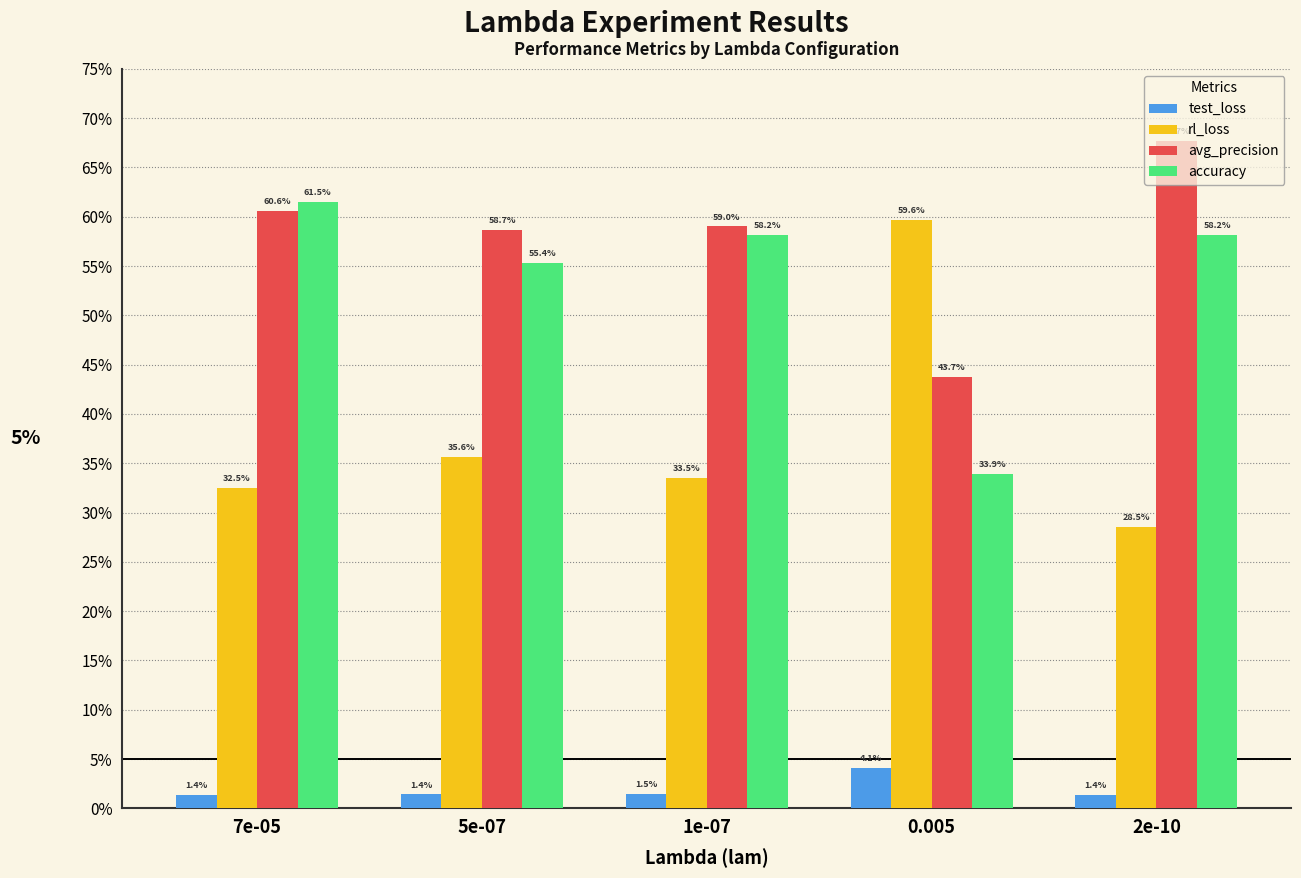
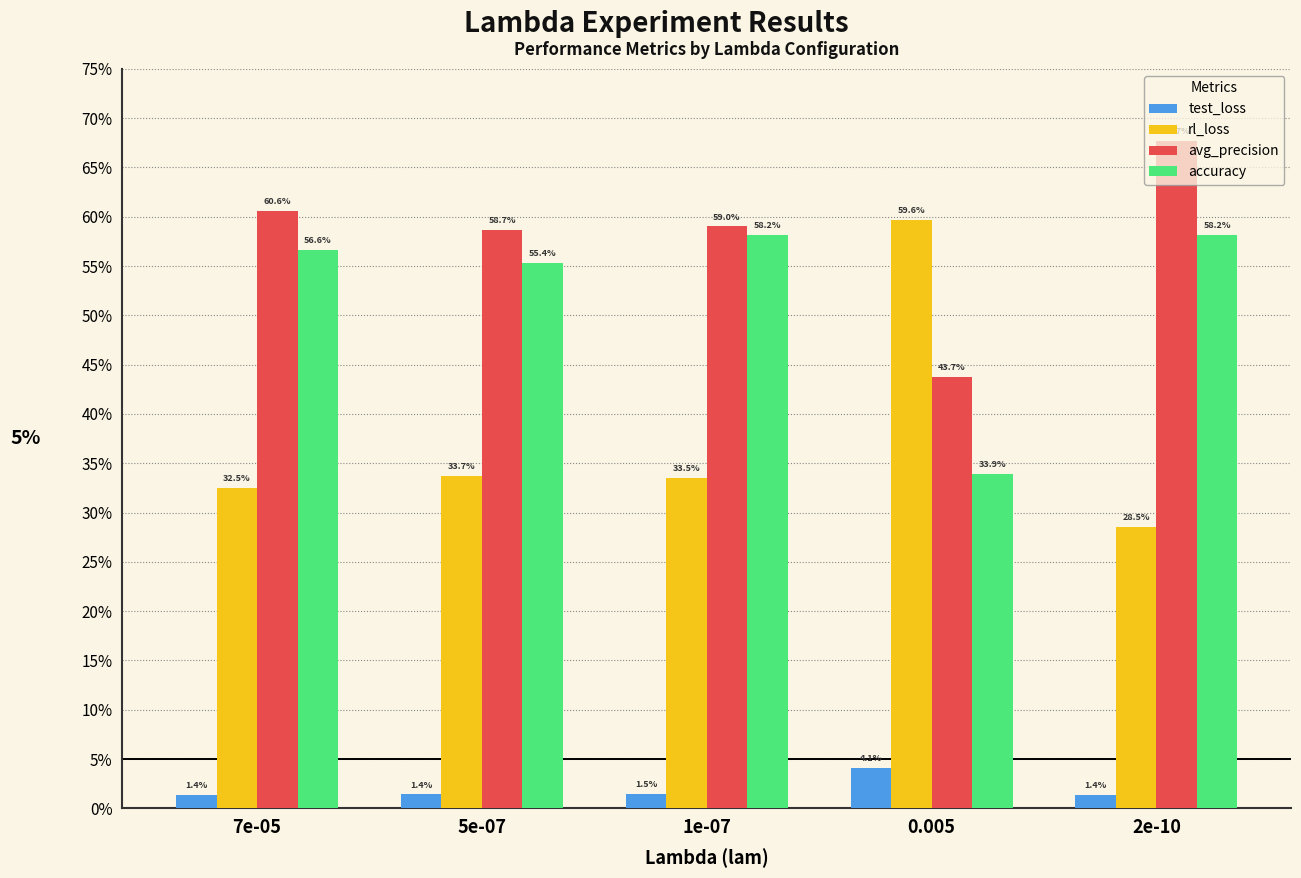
accuracy, 7e-05: 61.5% -> 56.6%
rl_loss, 5e-07: 35.6% -> 33.7%
